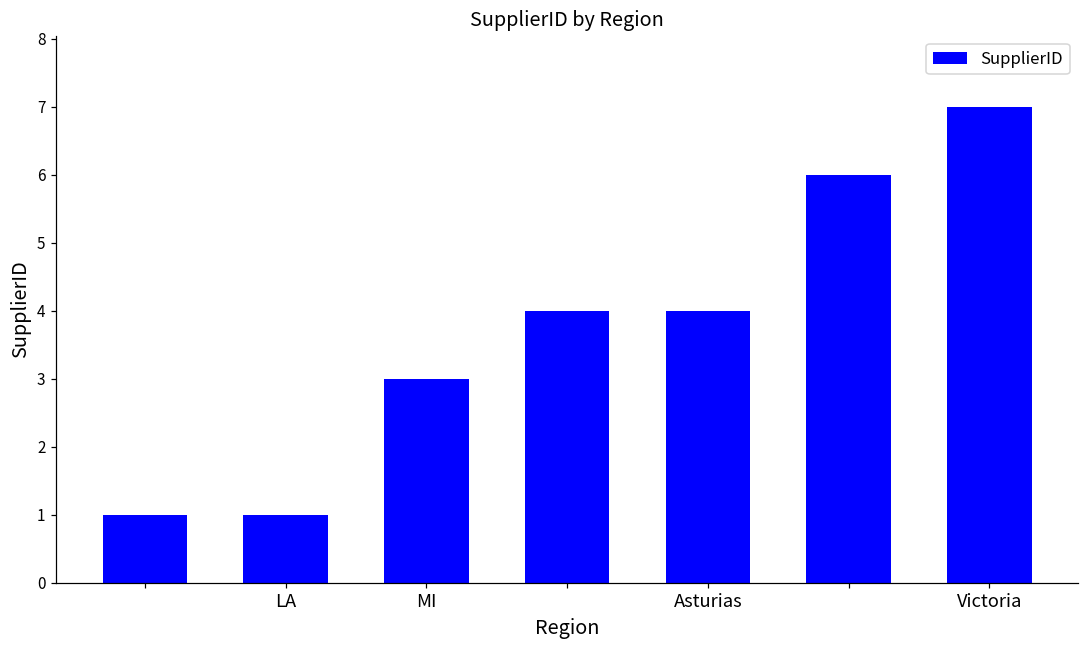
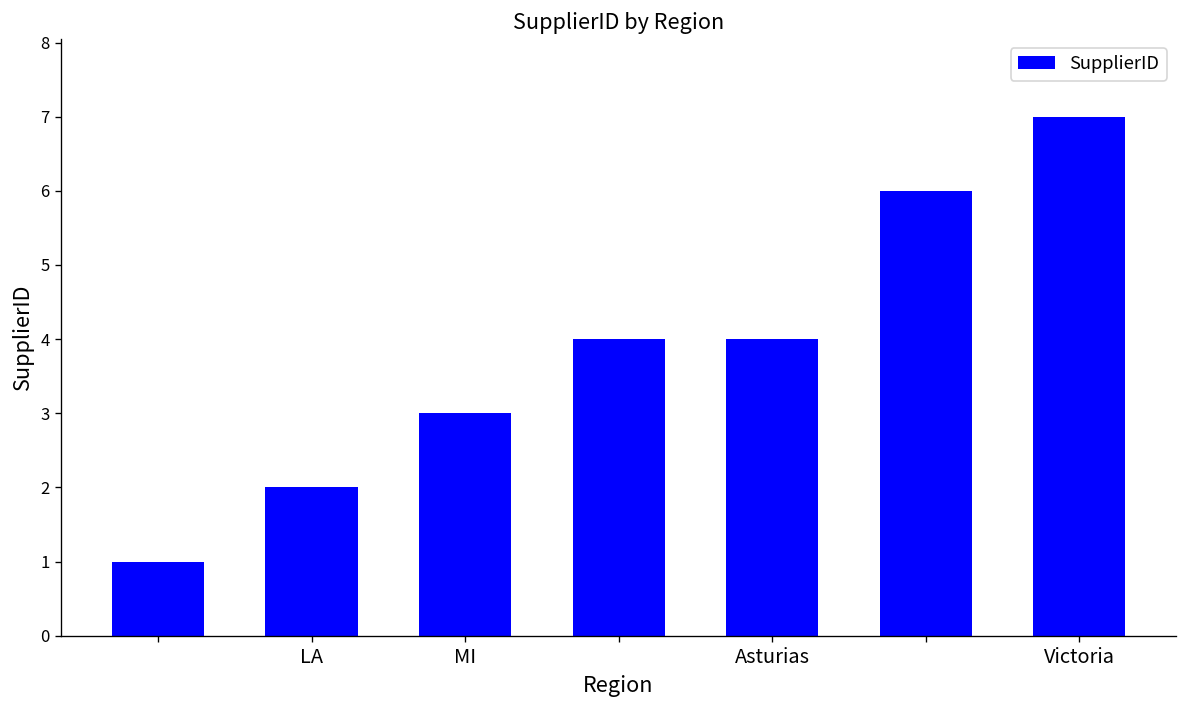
LA: 1 -> 2
